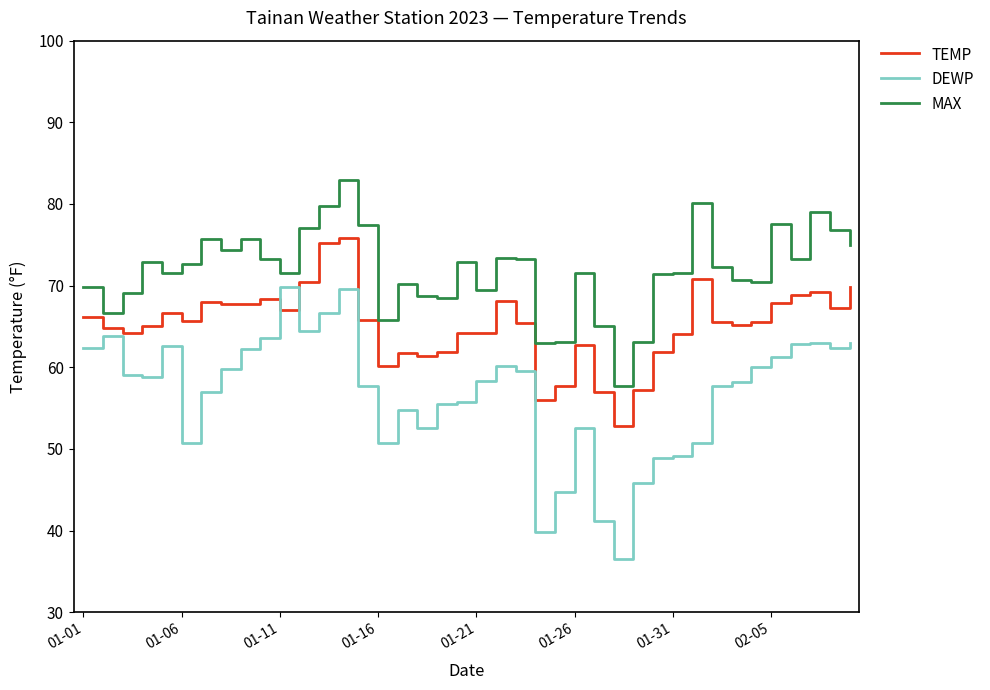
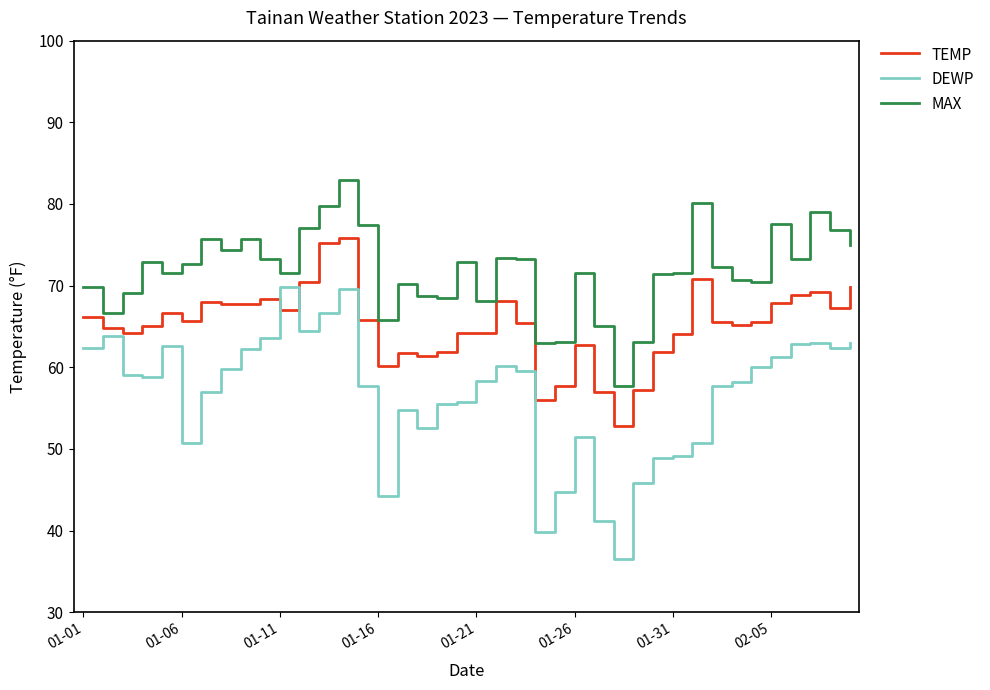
DEWP, 01-16: 51 -> 44
MAX, 01-21: 69 -> 68
DEWP, 01-26: 53 -> 52
